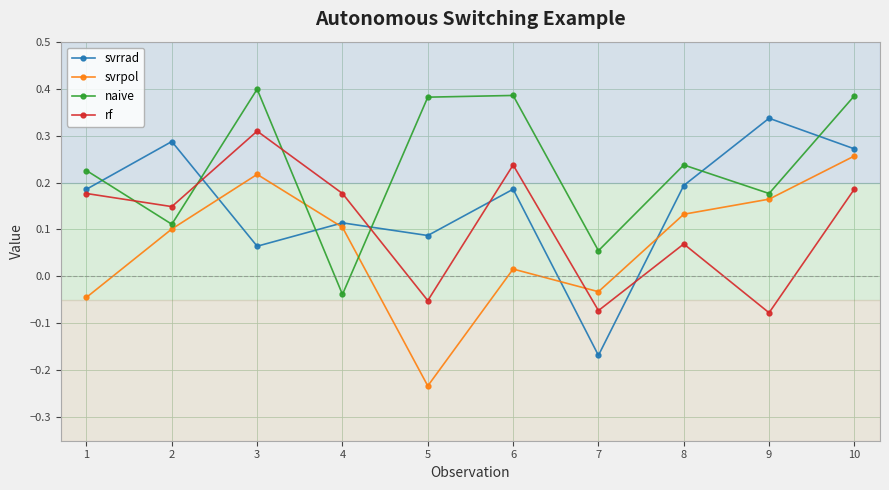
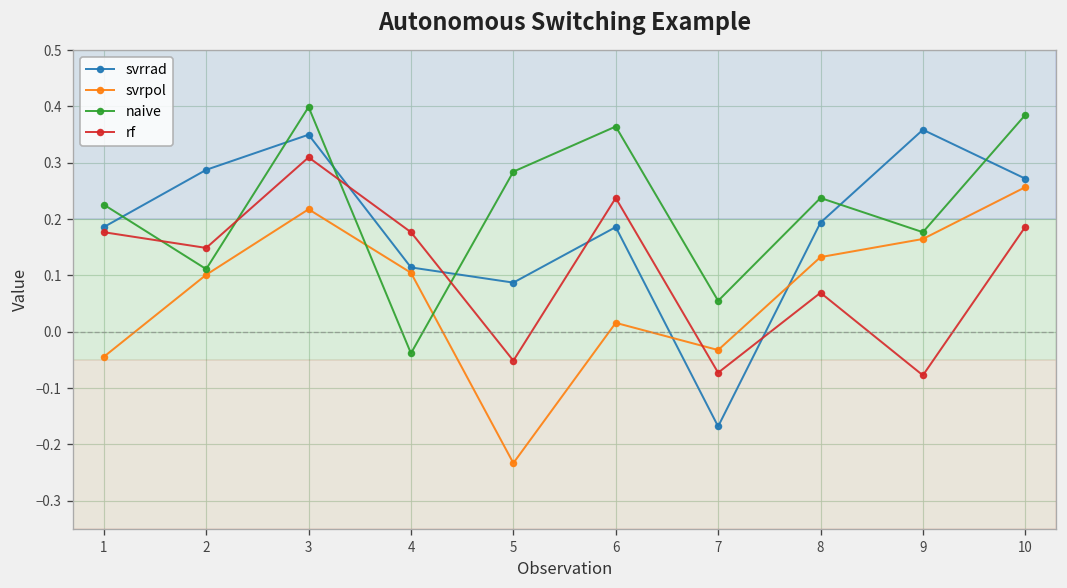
svrrad, 3: 0.06 -> 0.35
naive, 5: 0.38 -> 0.28
naive, 6: 0.39 -> 0.36
svrrad, 9: 0.34 -> 0.36
